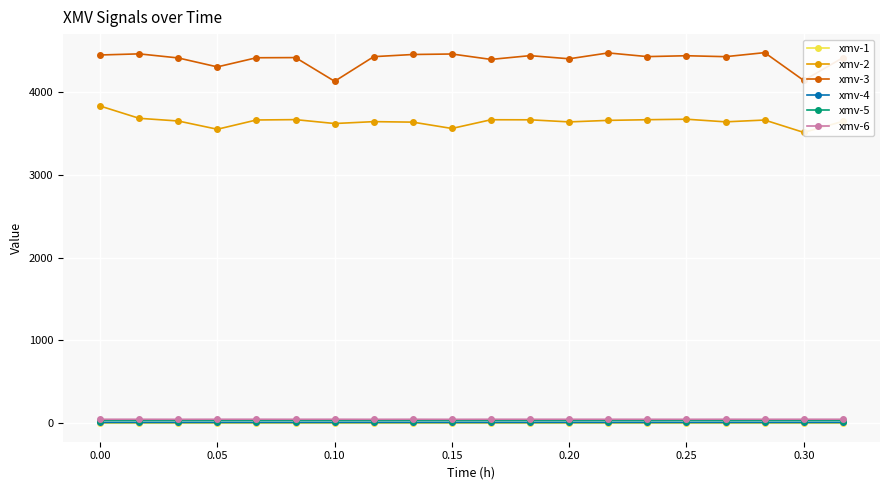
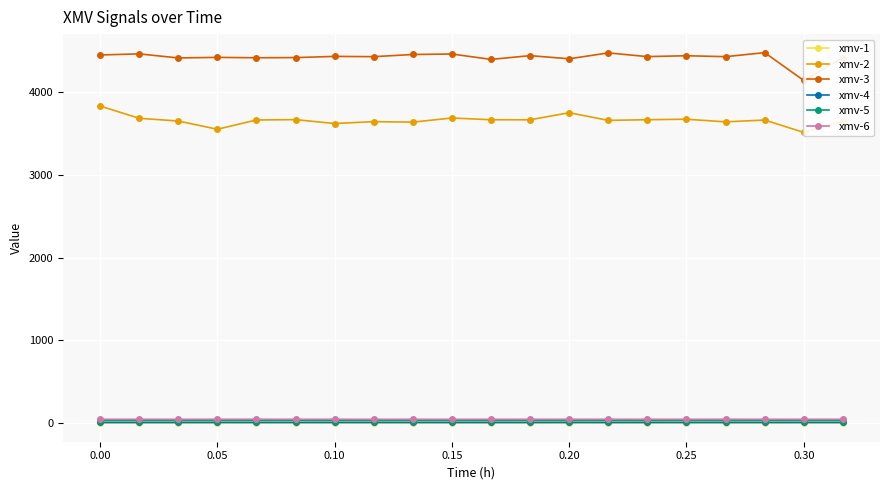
xmv-3, 0.05: 4300 -> 4400
xmv-3, 0.10: 4100 -> 4400
xmv-2, 0.15: 3600 -> 3700
xmv-2, 0.20: 3600 -> 3800
